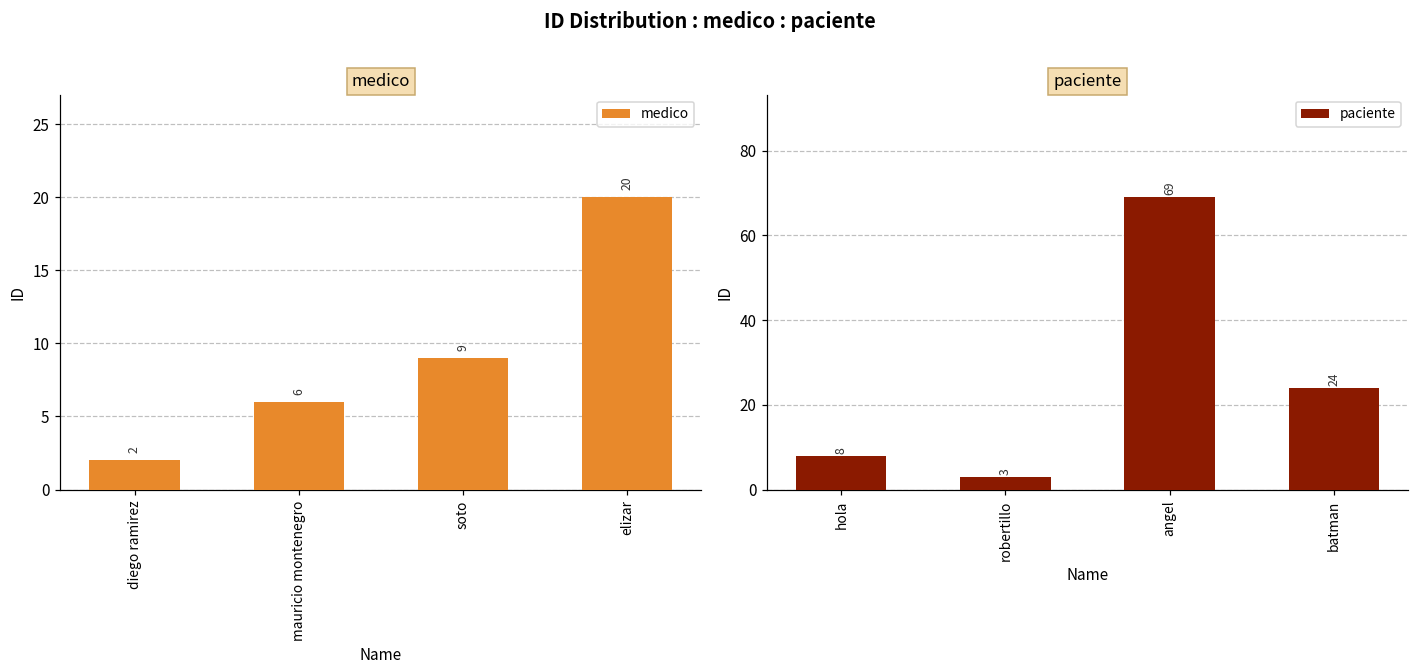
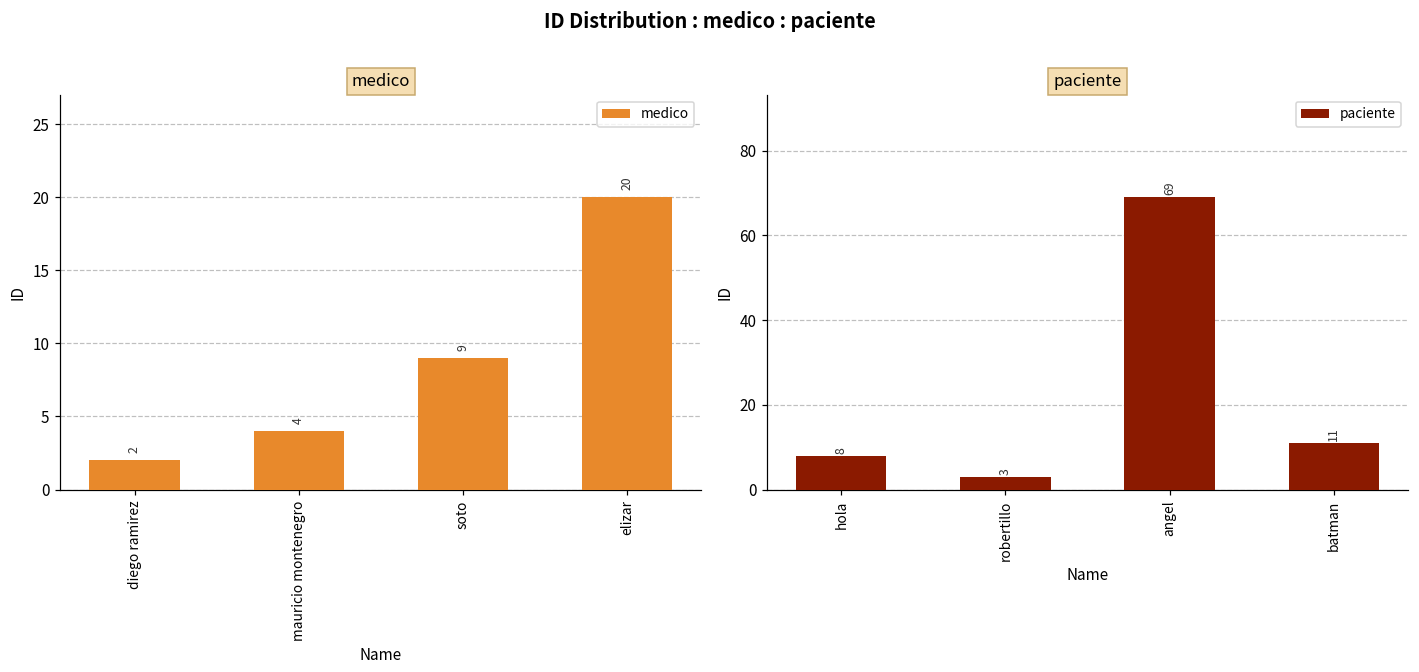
medico, mauricio montenegro: 6 -> 4
paciente, batman: 24 -> 11
